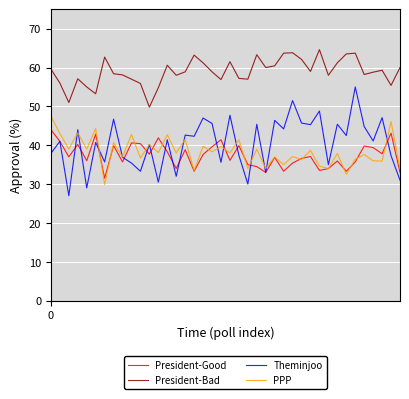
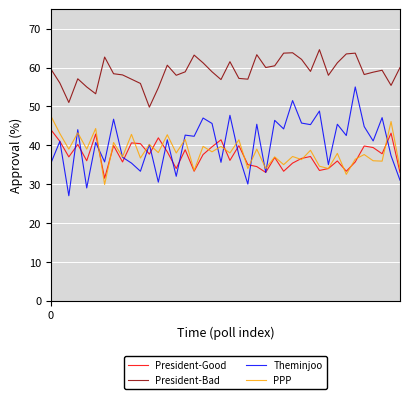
Theminjoo, 0: 38 -> 35
